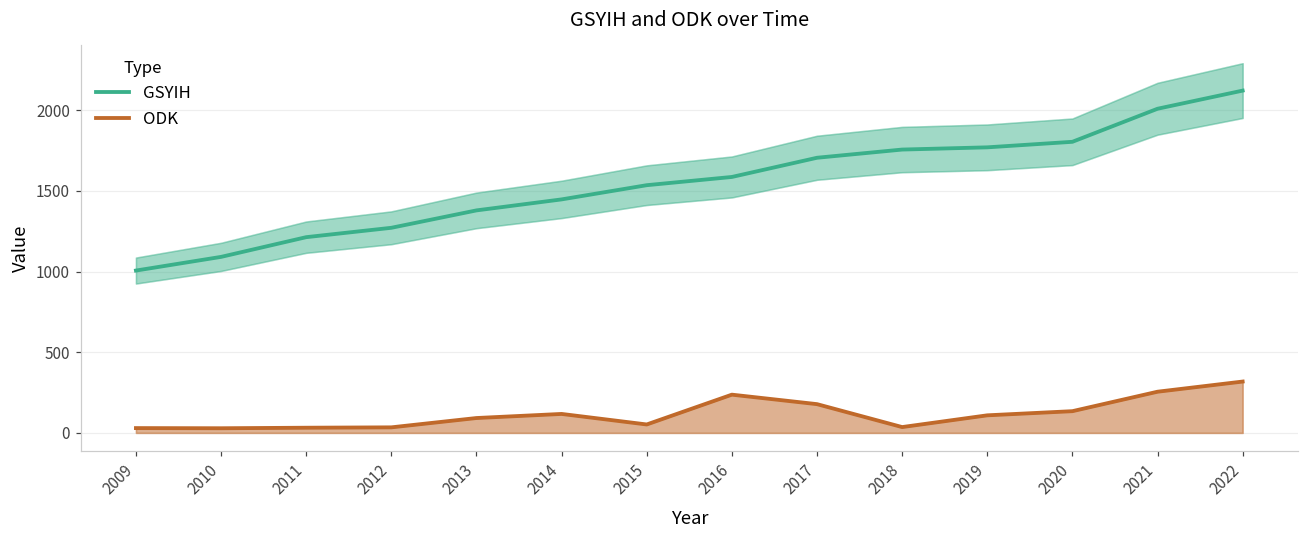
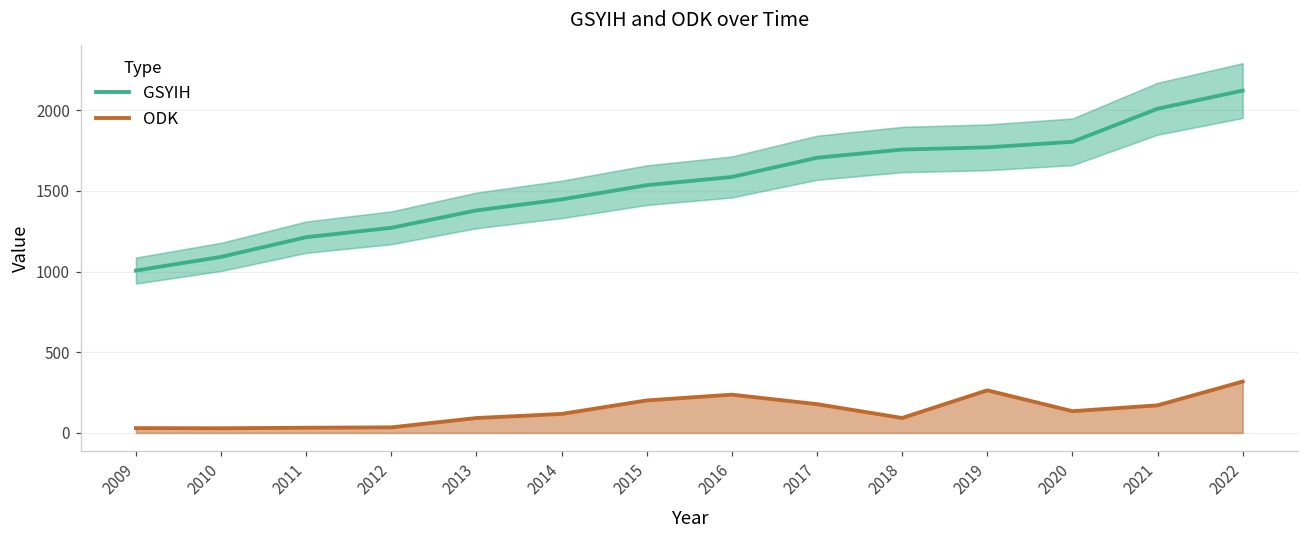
ODK, 2015: 50 -> 200
ODK, 2018: 40 -> 90
ODK, 2019: 110 -> 260
ODK, 2021: 260 -> 170
